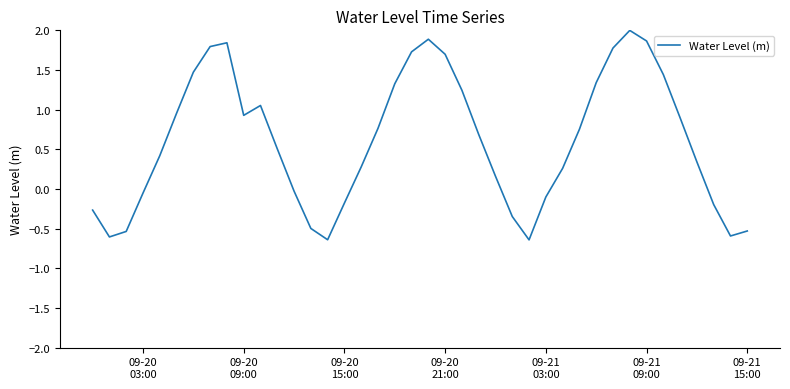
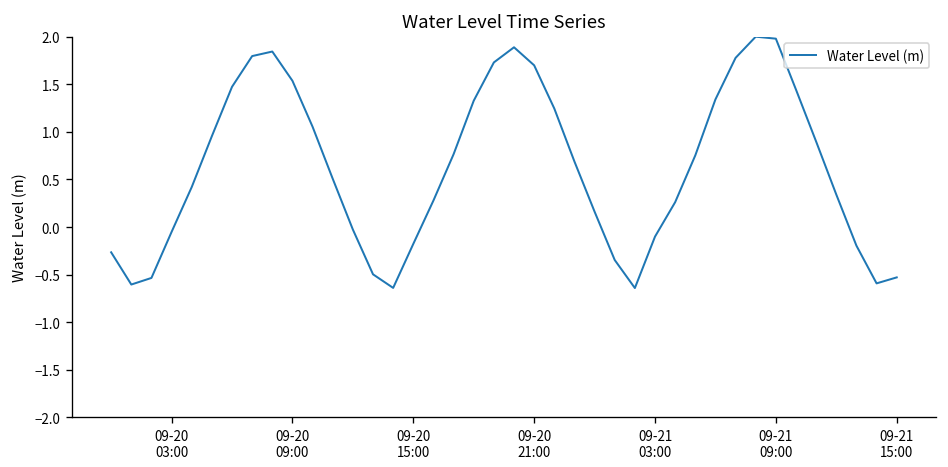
09-20 09:00: 0.9 -> 1.5
09-21 09:00: 1.9 -> 2.0
